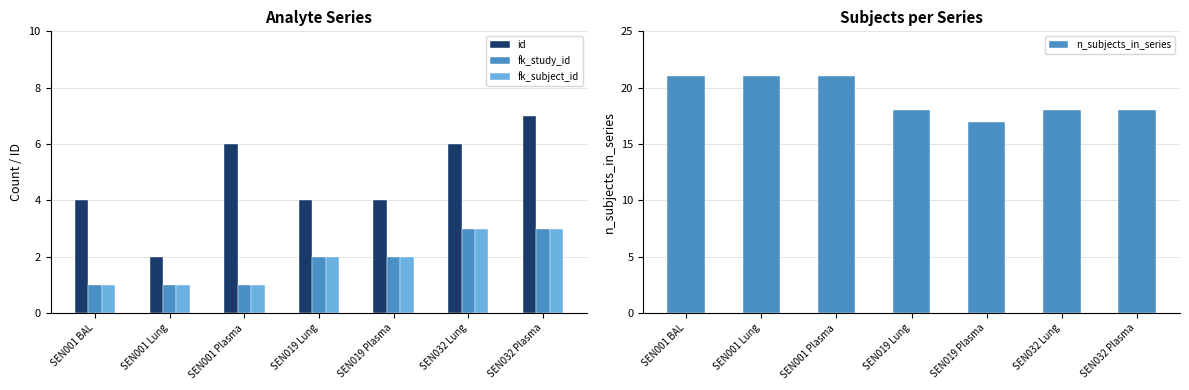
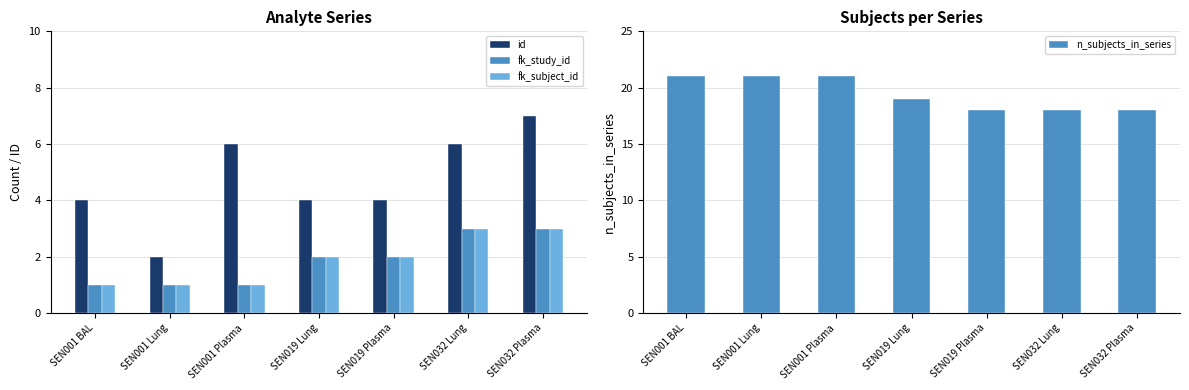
Subjects per Series, SEN019 Lung: 18 -> 19
Subjects per Series, SEN019 Plasma: 17 -> 18
